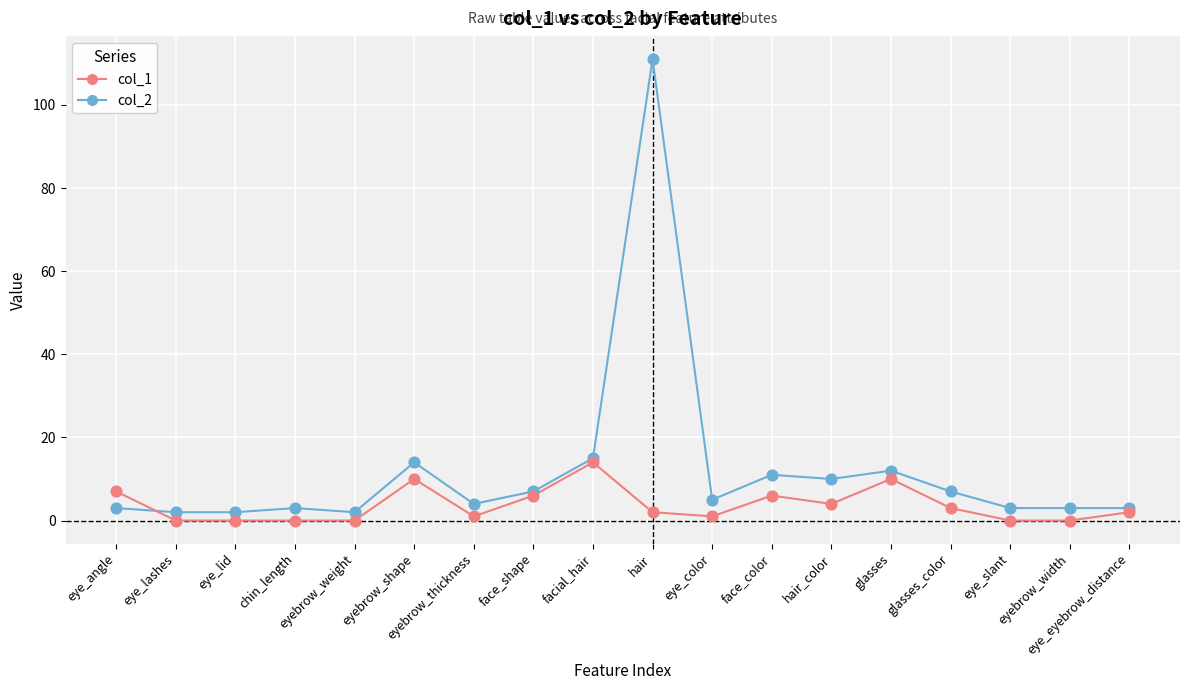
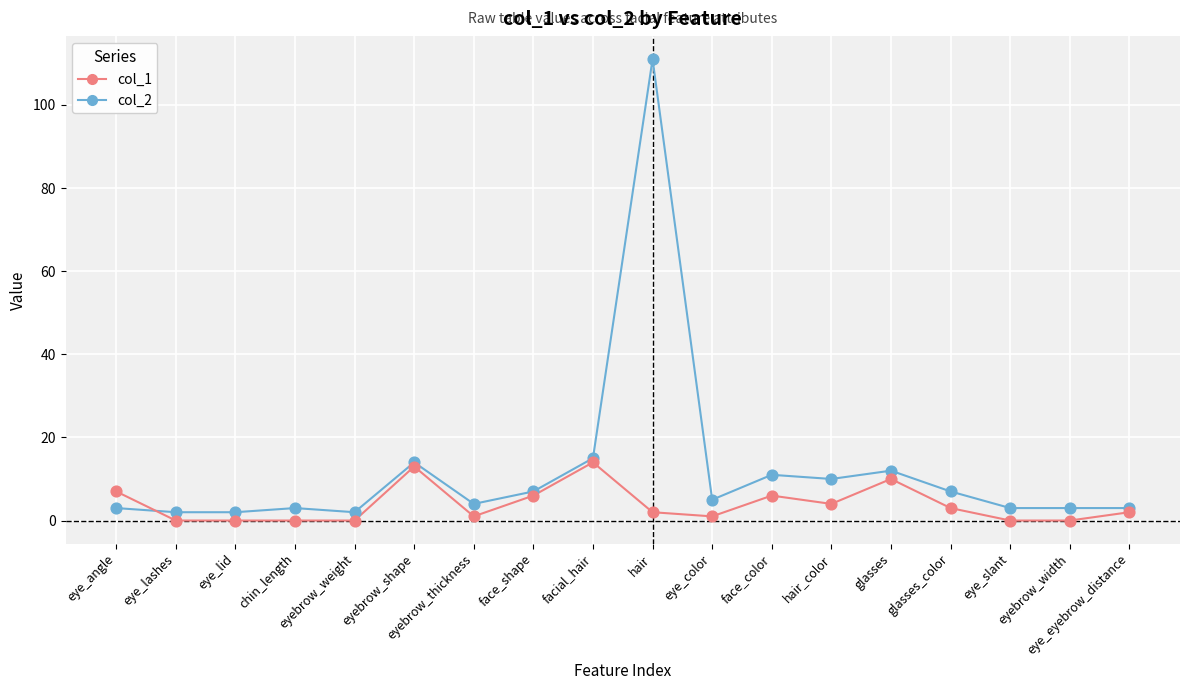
col_1, eyebrow_shape: 10 -> 13
